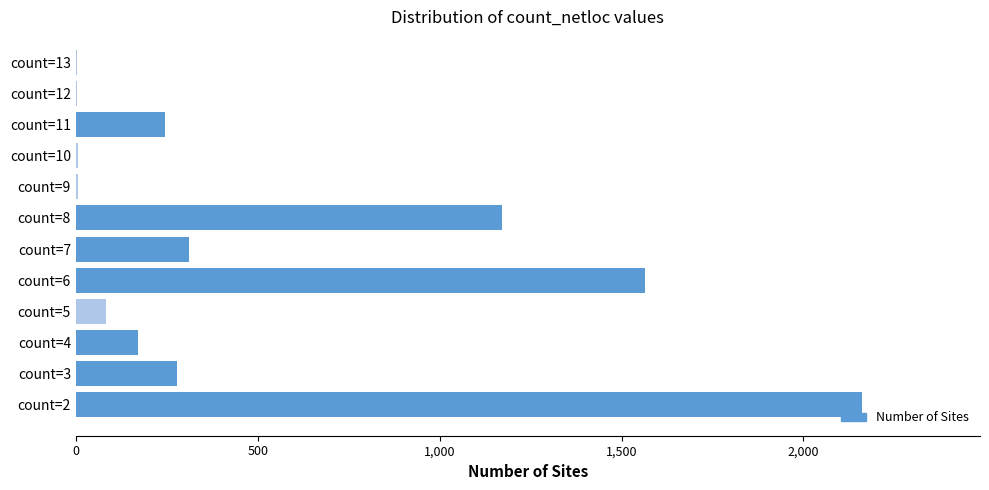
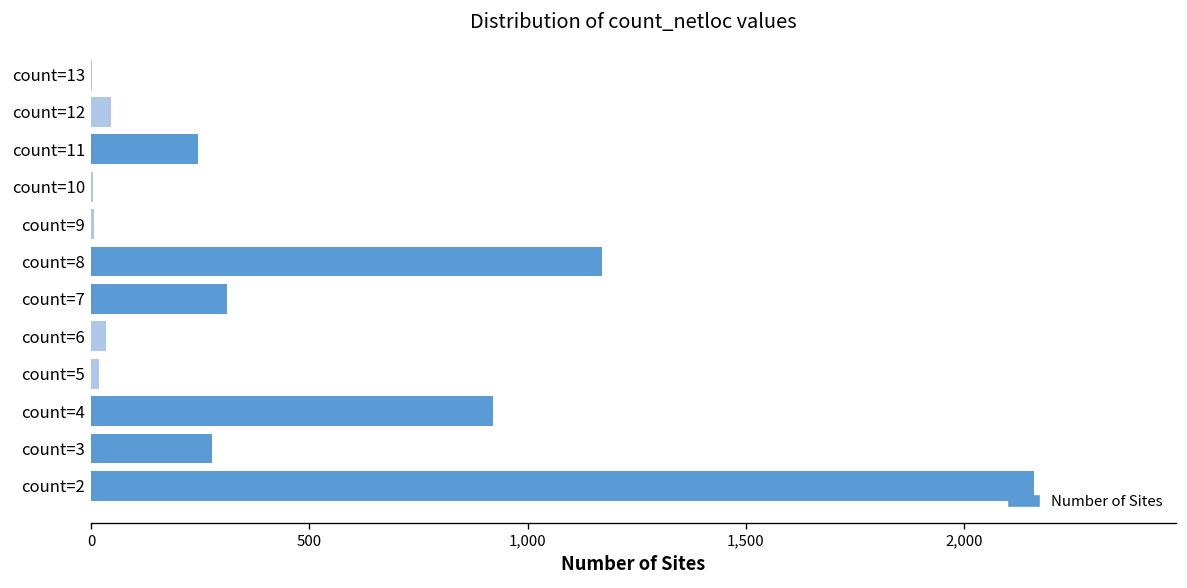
count=12: 0 -> 50
count=6: 1,560 -> 30
count=5: 80 -> 20
count=4: 170 -> 920
